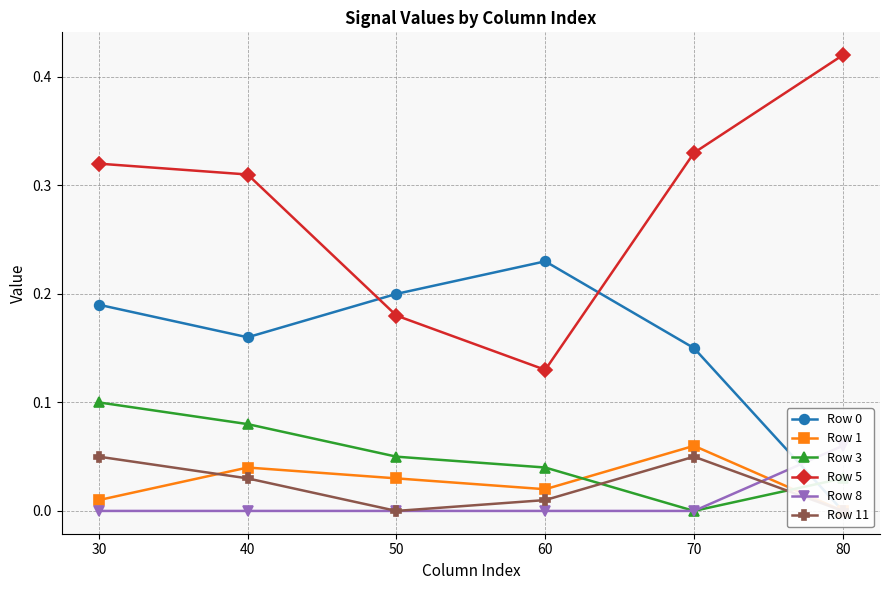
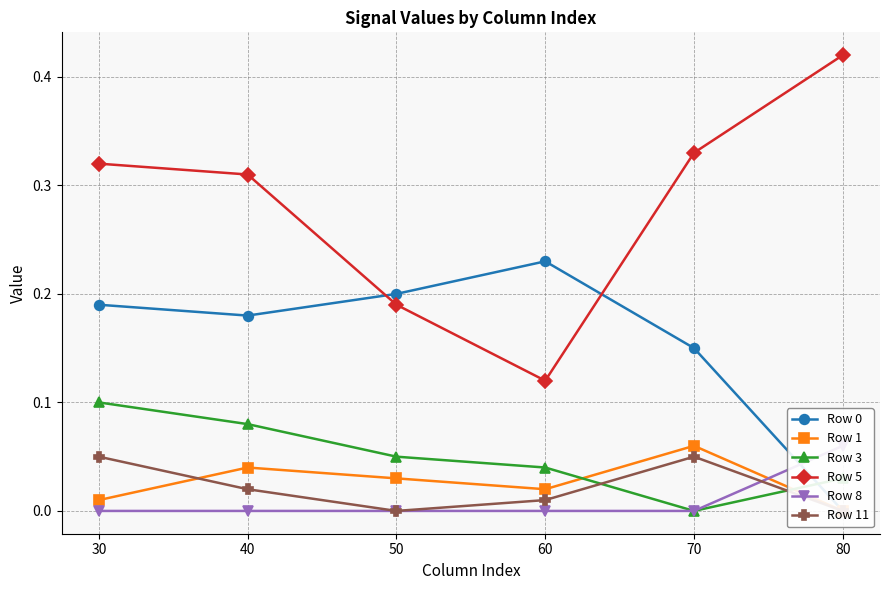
Row 0, 40: 0.16 -> 0.18
Row 11, 40: 0.03 -> 0.02
Row 5, 50: 0.18 -> 0.19
Row 5, 60: 0.13 -> 0.12
